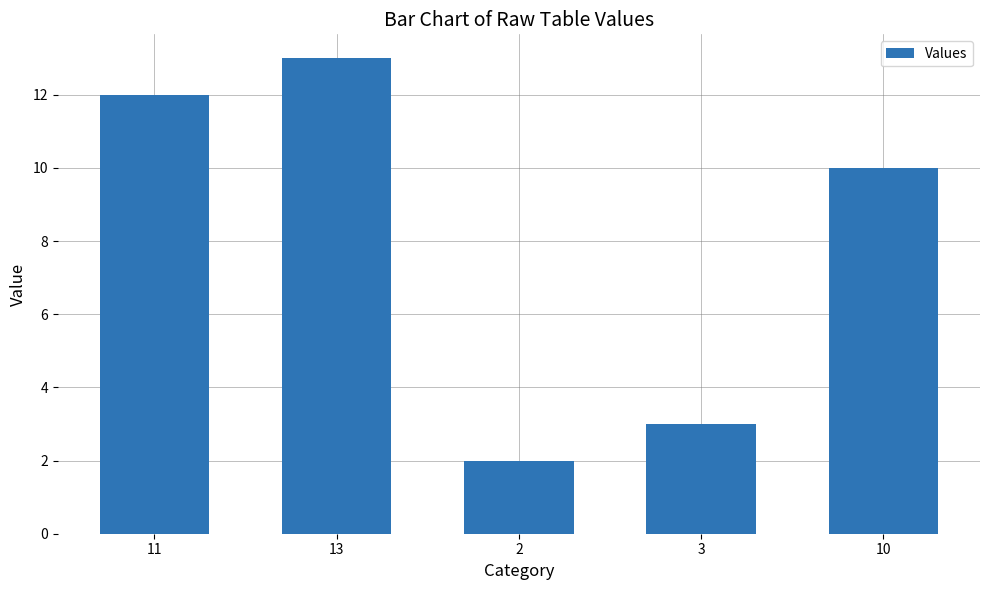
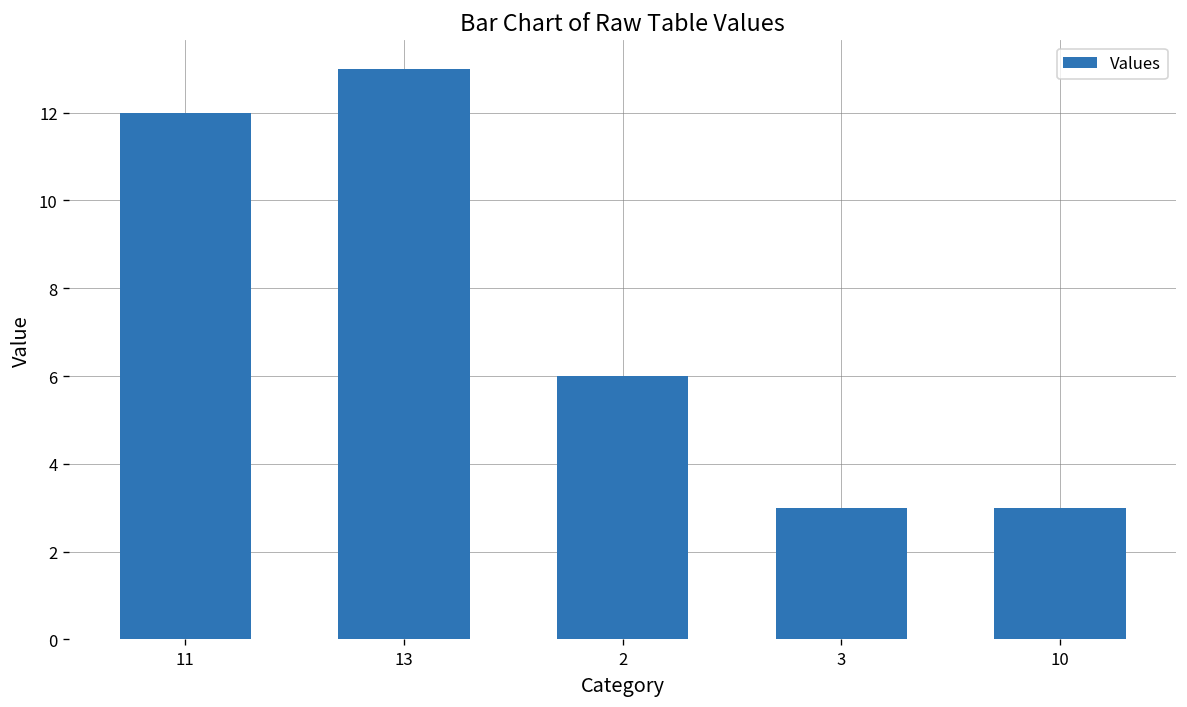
2: 2 -> 6
10: 10 -> 3
